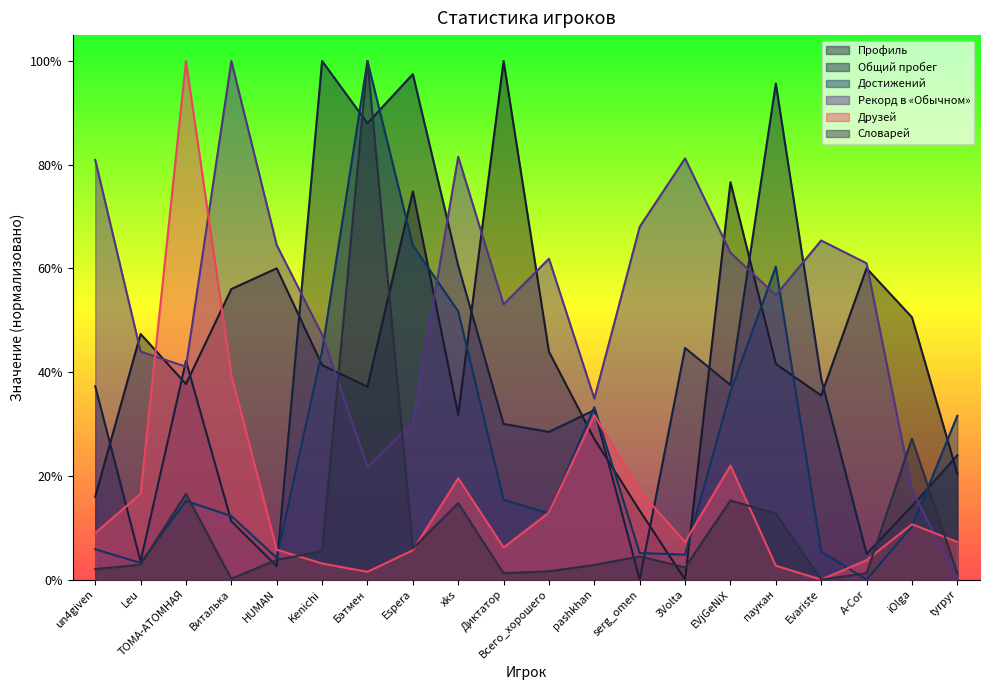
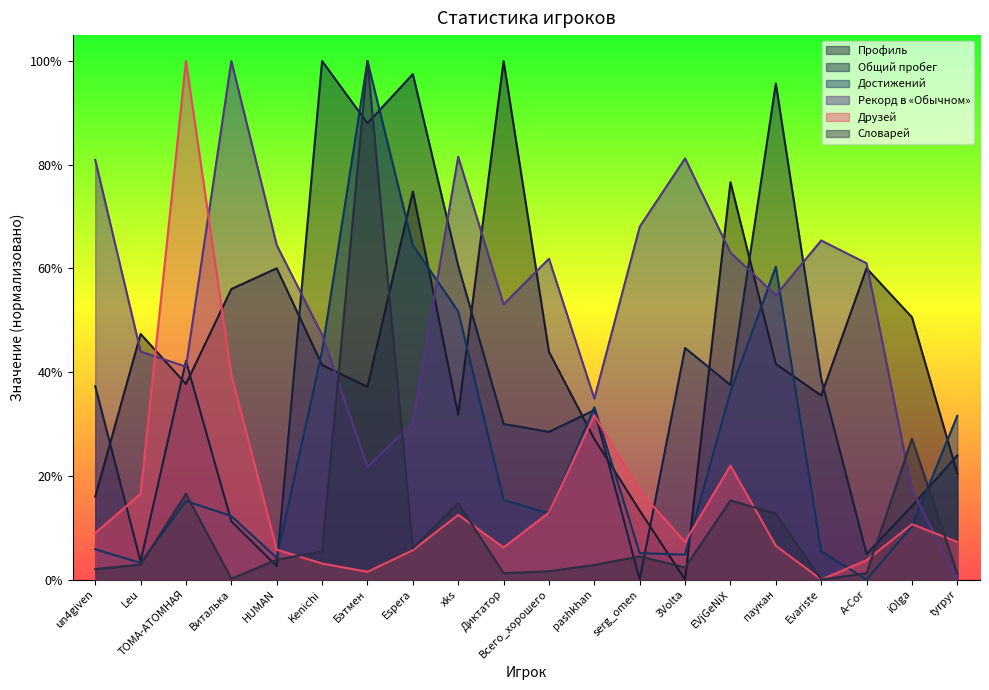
Друзей, xks: 20% -> 12%
Друзей, паукан: 3% -> 7%
